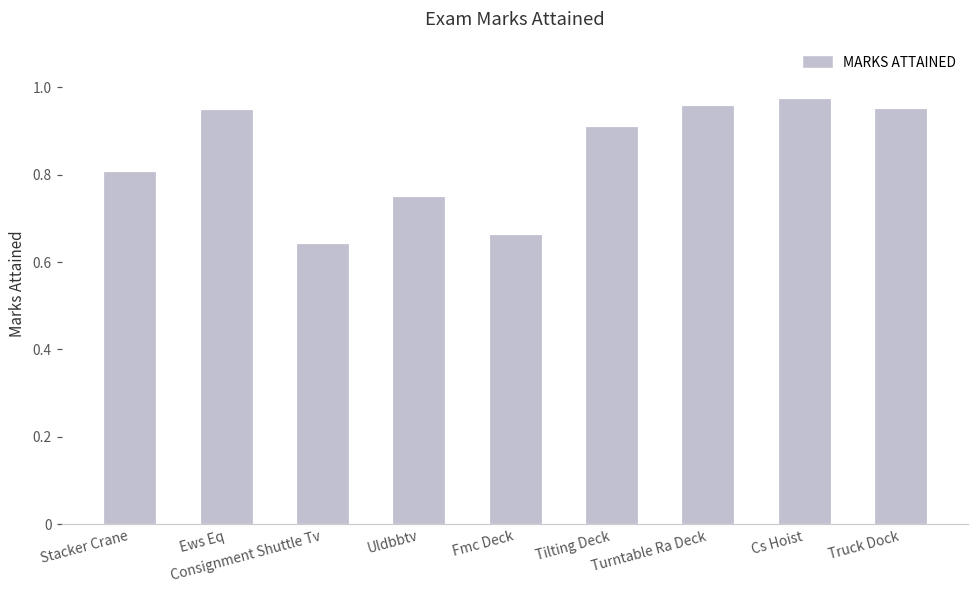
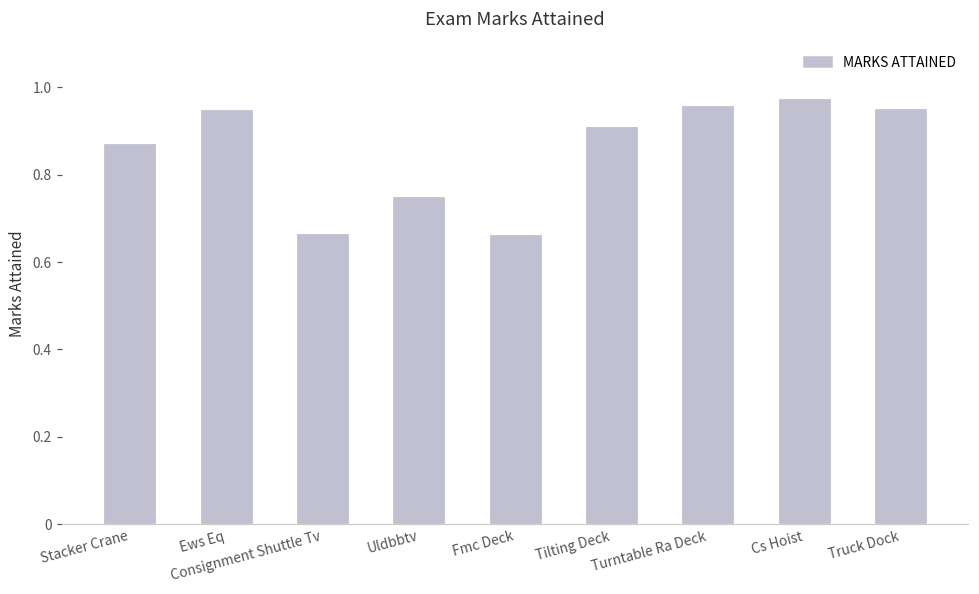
Stacker Crane: 0.81 -> 0.87
Consignment Shuttle Tv: 0.64 -> 0.67
